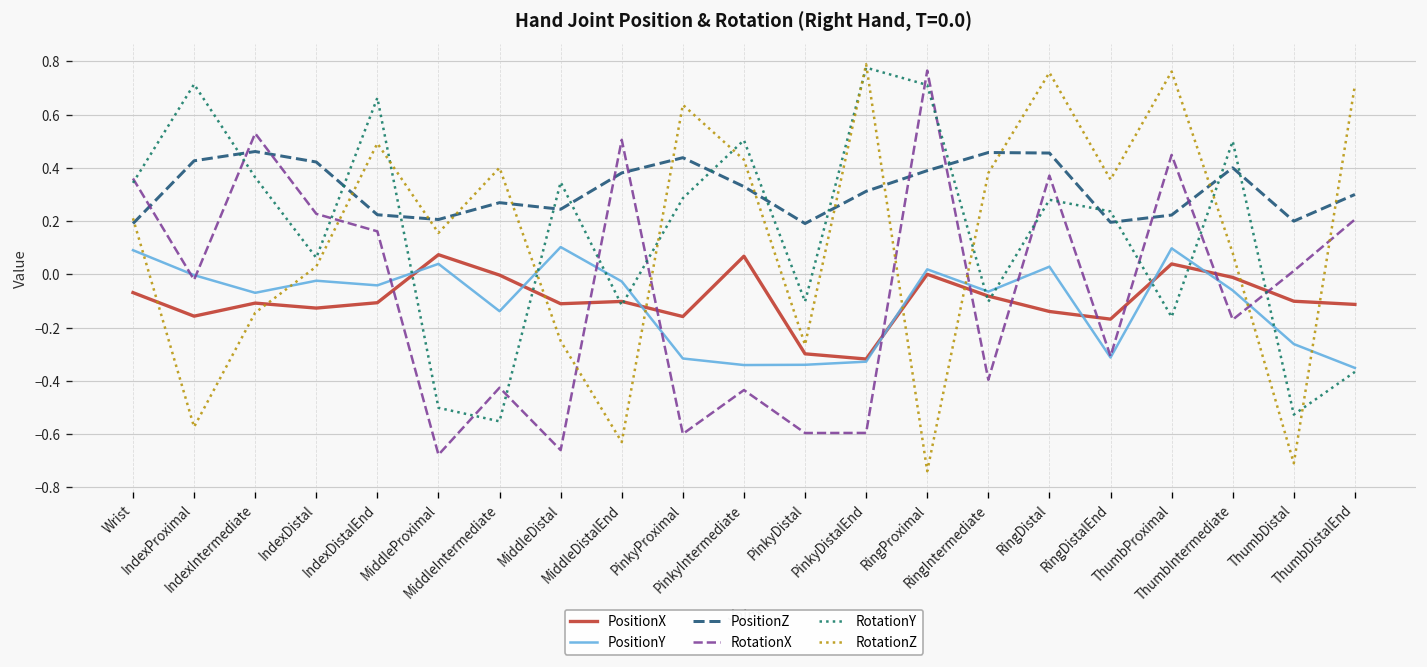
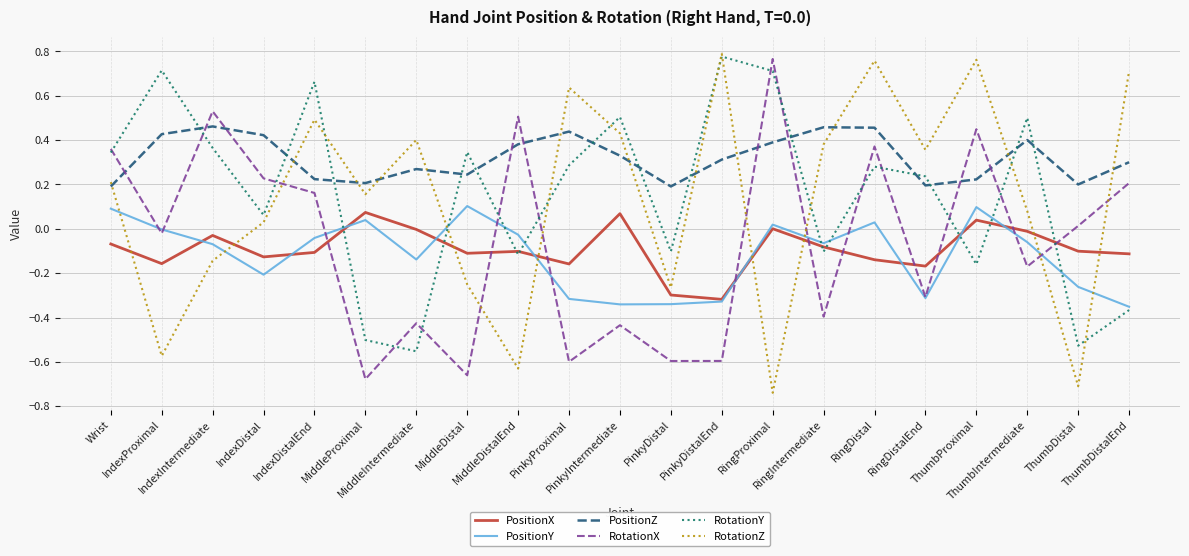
PositionX, IndexIntermediate: -0.11 -> -0.03
PositionY, IndexDistal: -0.02 -> -0.21
